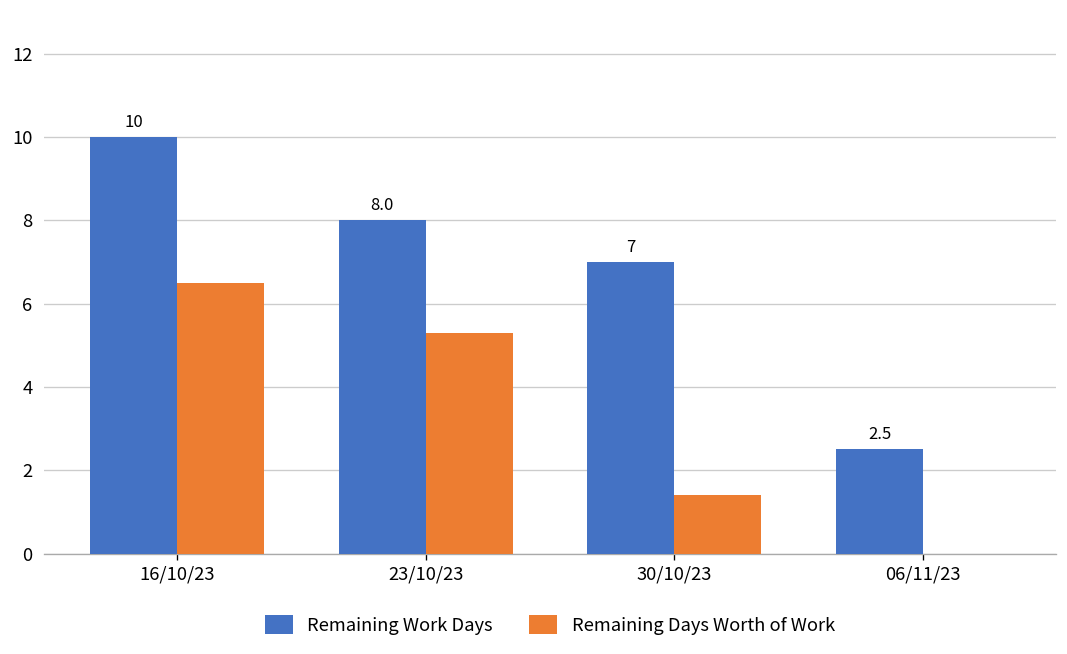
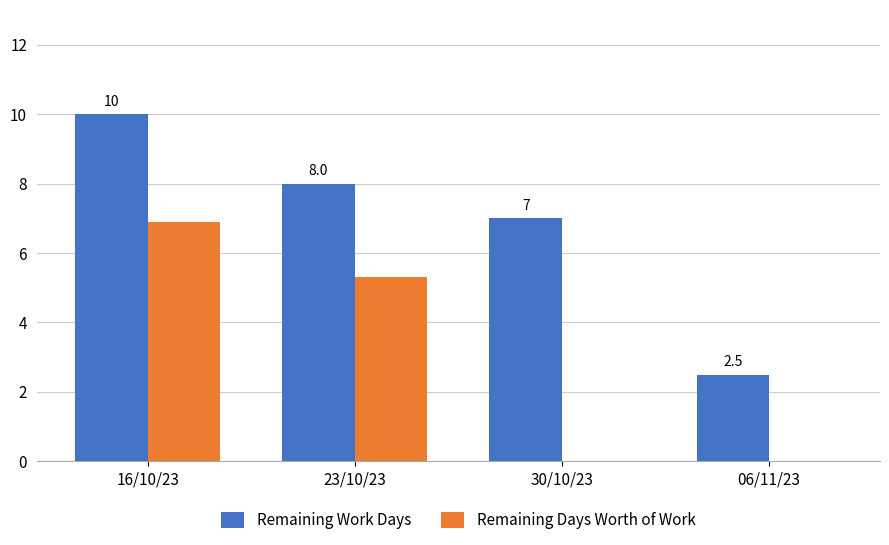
Remaining Days Worth of Work, 16/10/23: 6.5 -> 6.9
Remaining Days Worth of Work, 30/10/23: 1.4 -> 0.0
